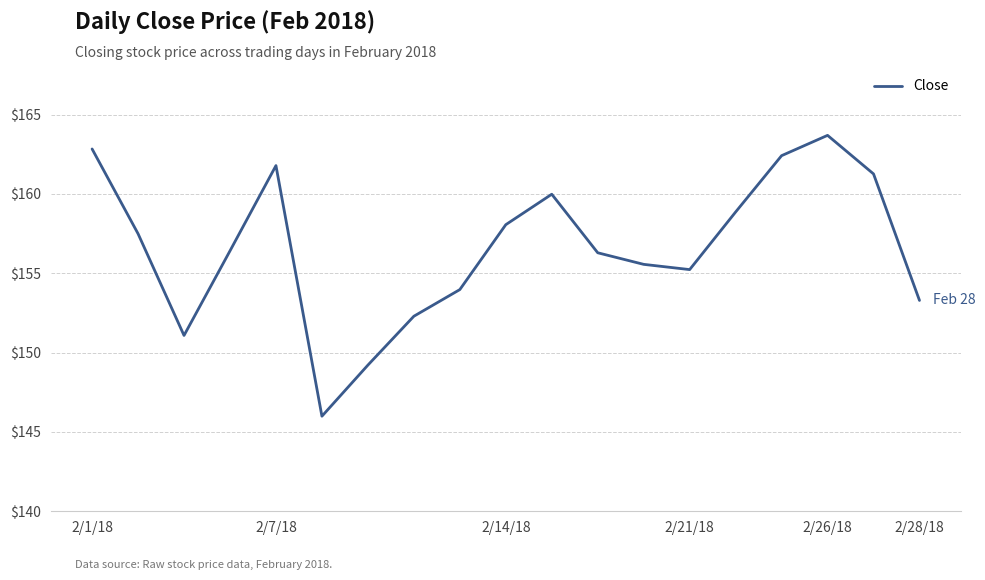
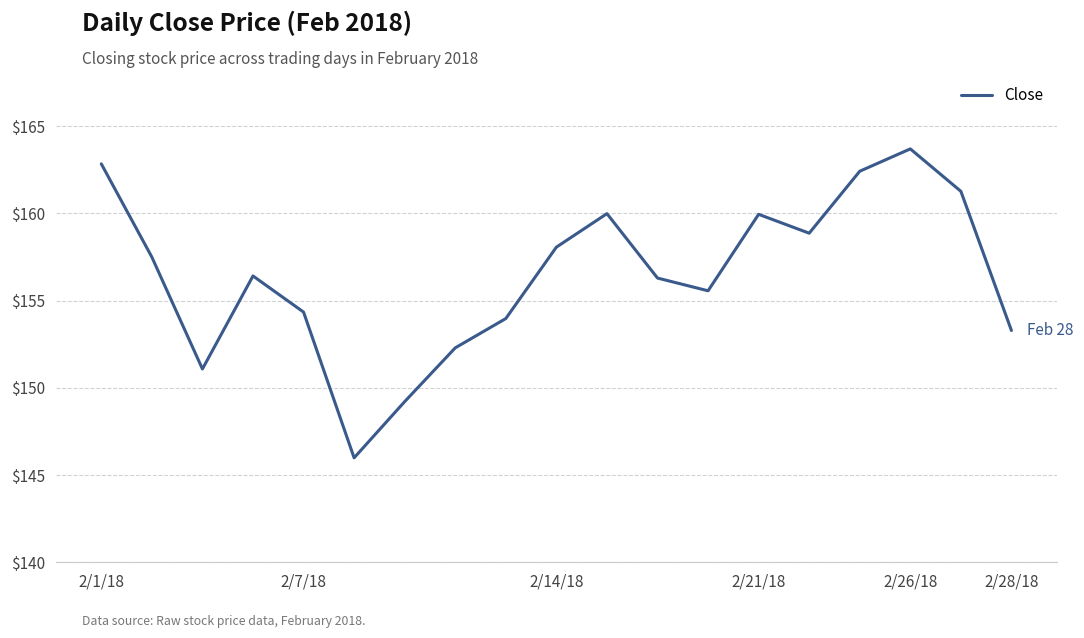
2/7/18: $161.8 -> $154.3
2/21/18: $155.2 -> $159.9
